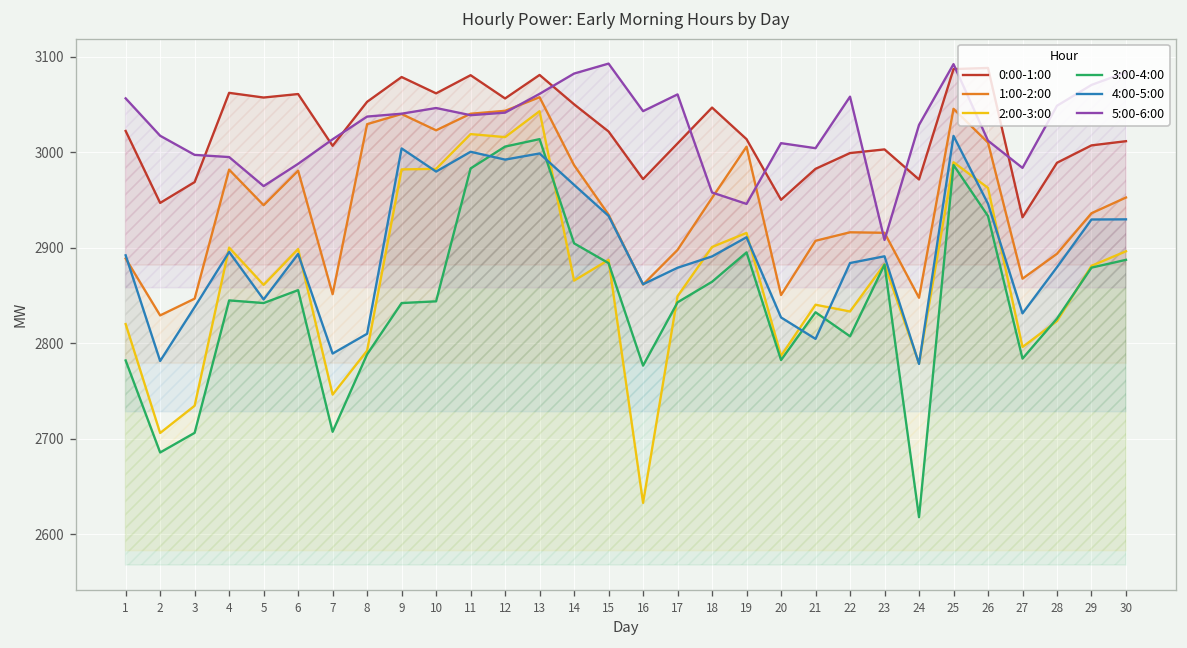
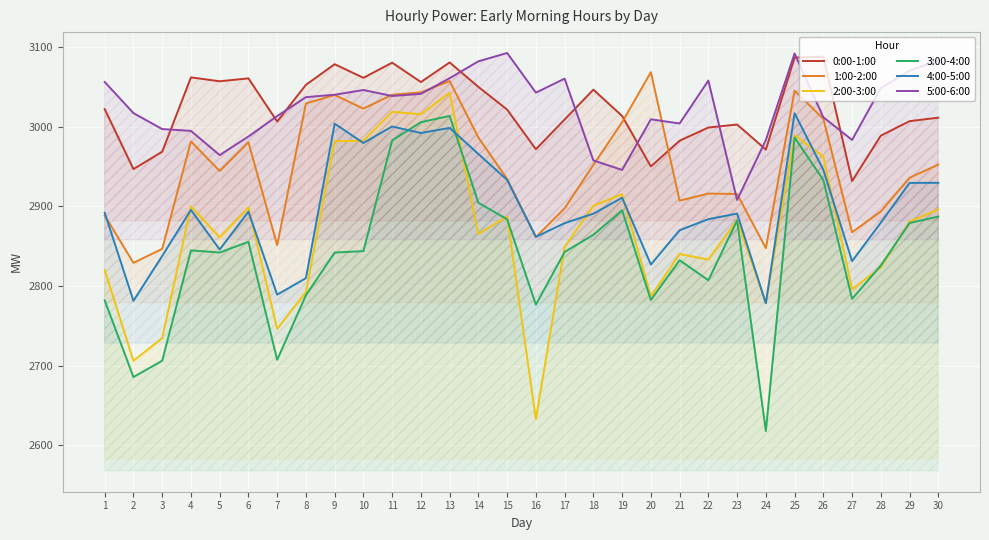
1:00-2:00, 20: 2850 -> 3070
4:00-5:00, 21: 2800 -> 2870
5:00-6:00, 24: 3030 -> 2980
